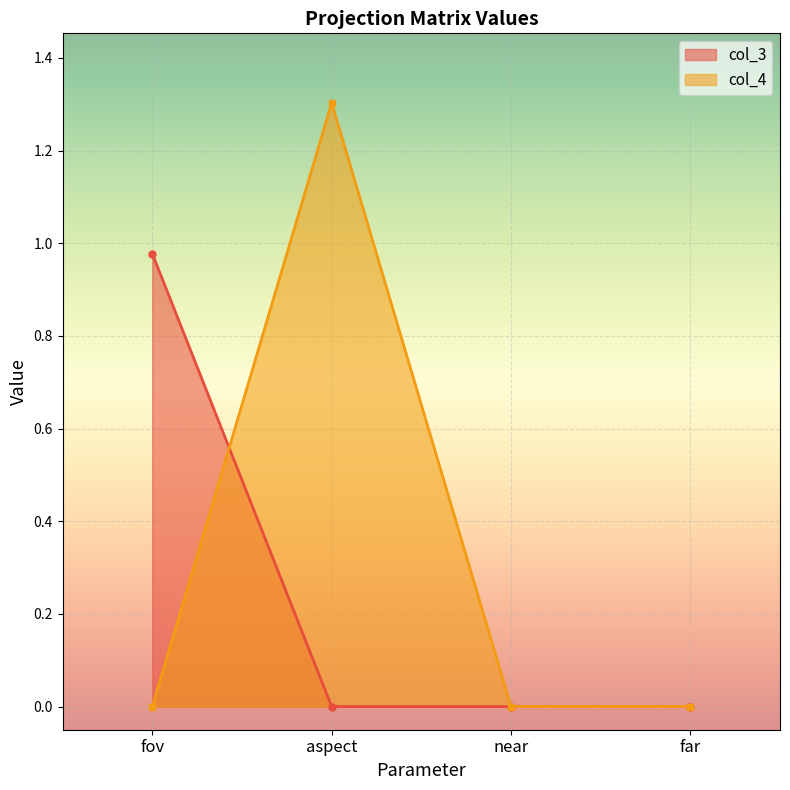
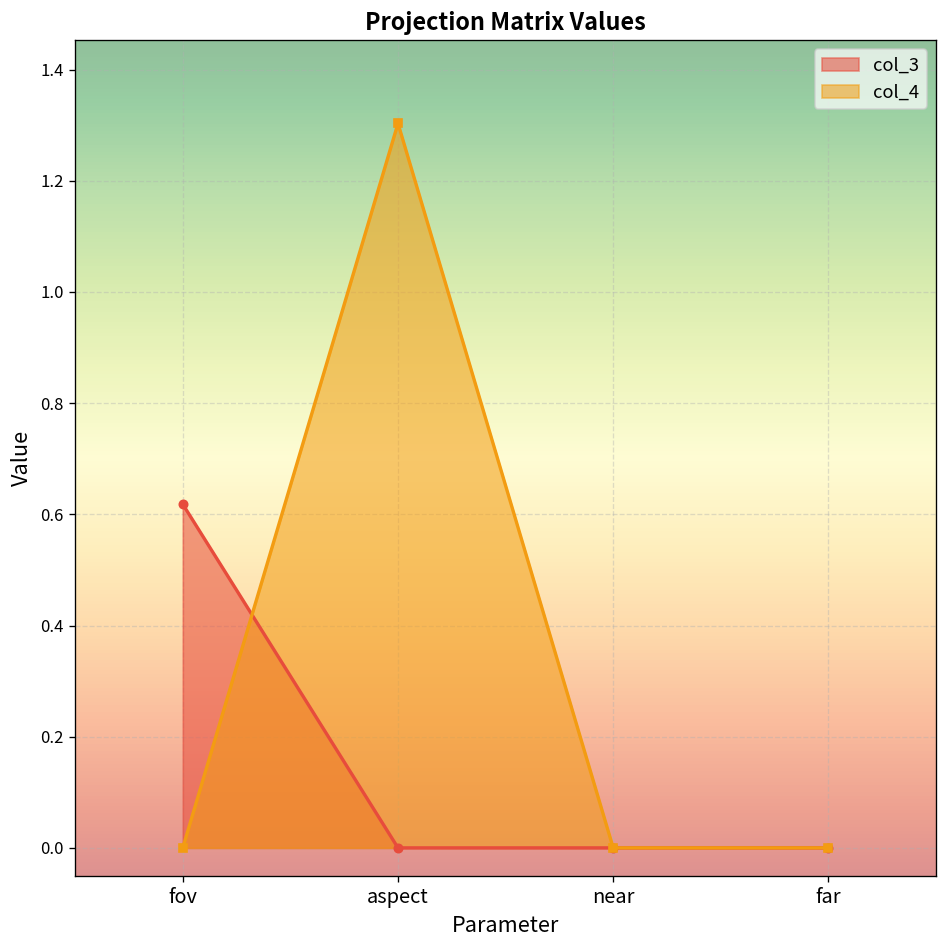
col_3, fov: 0.98 -> 0.62
